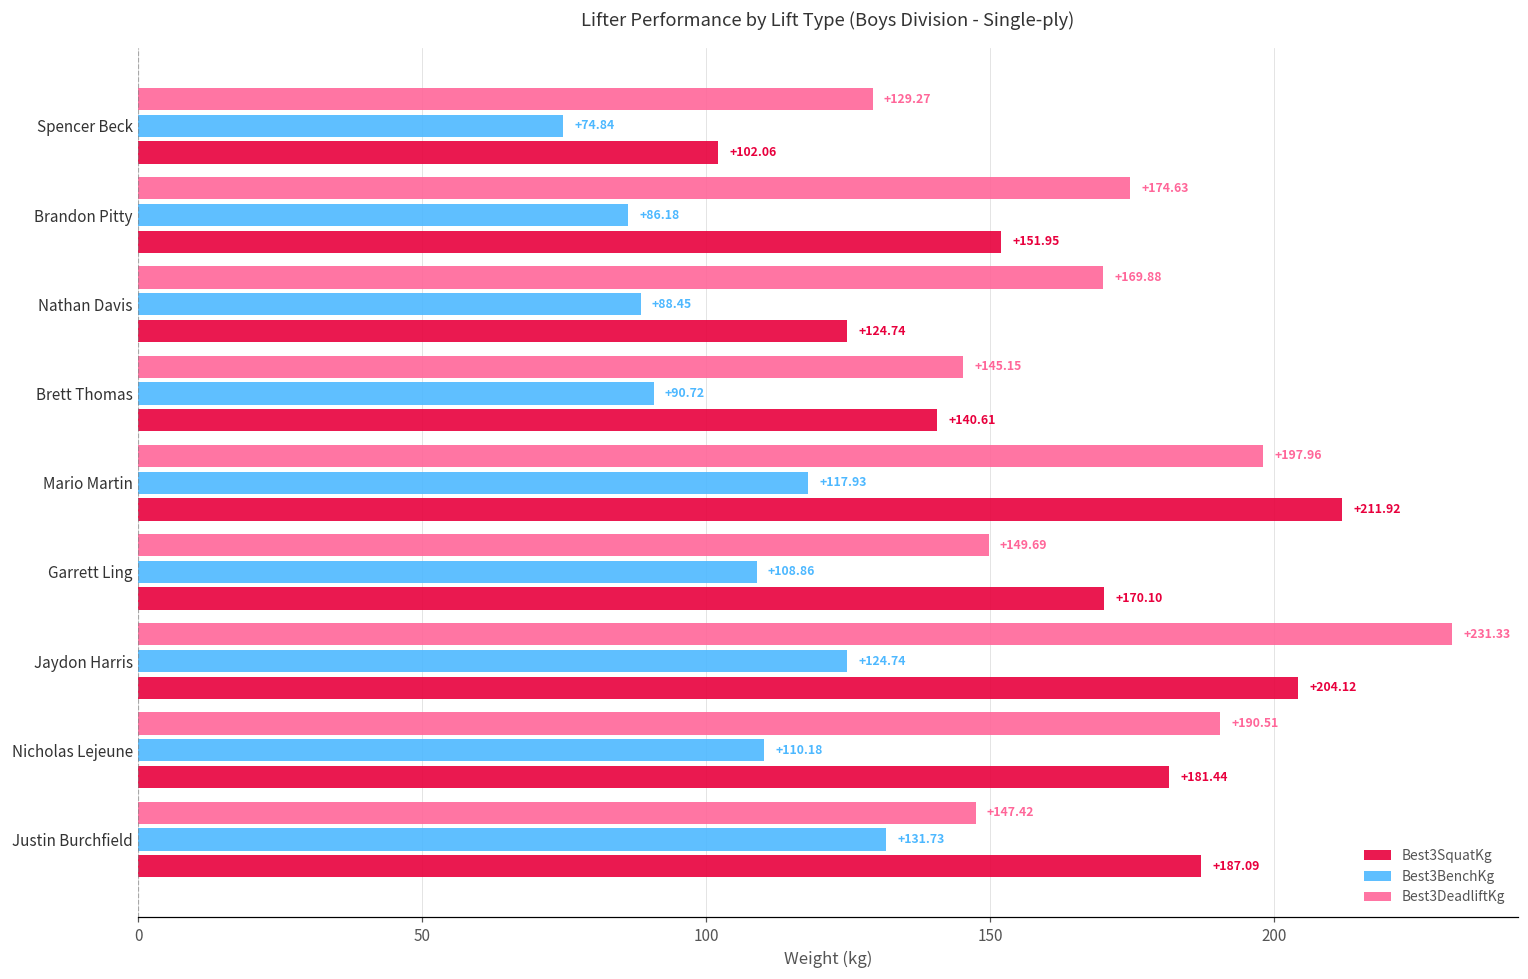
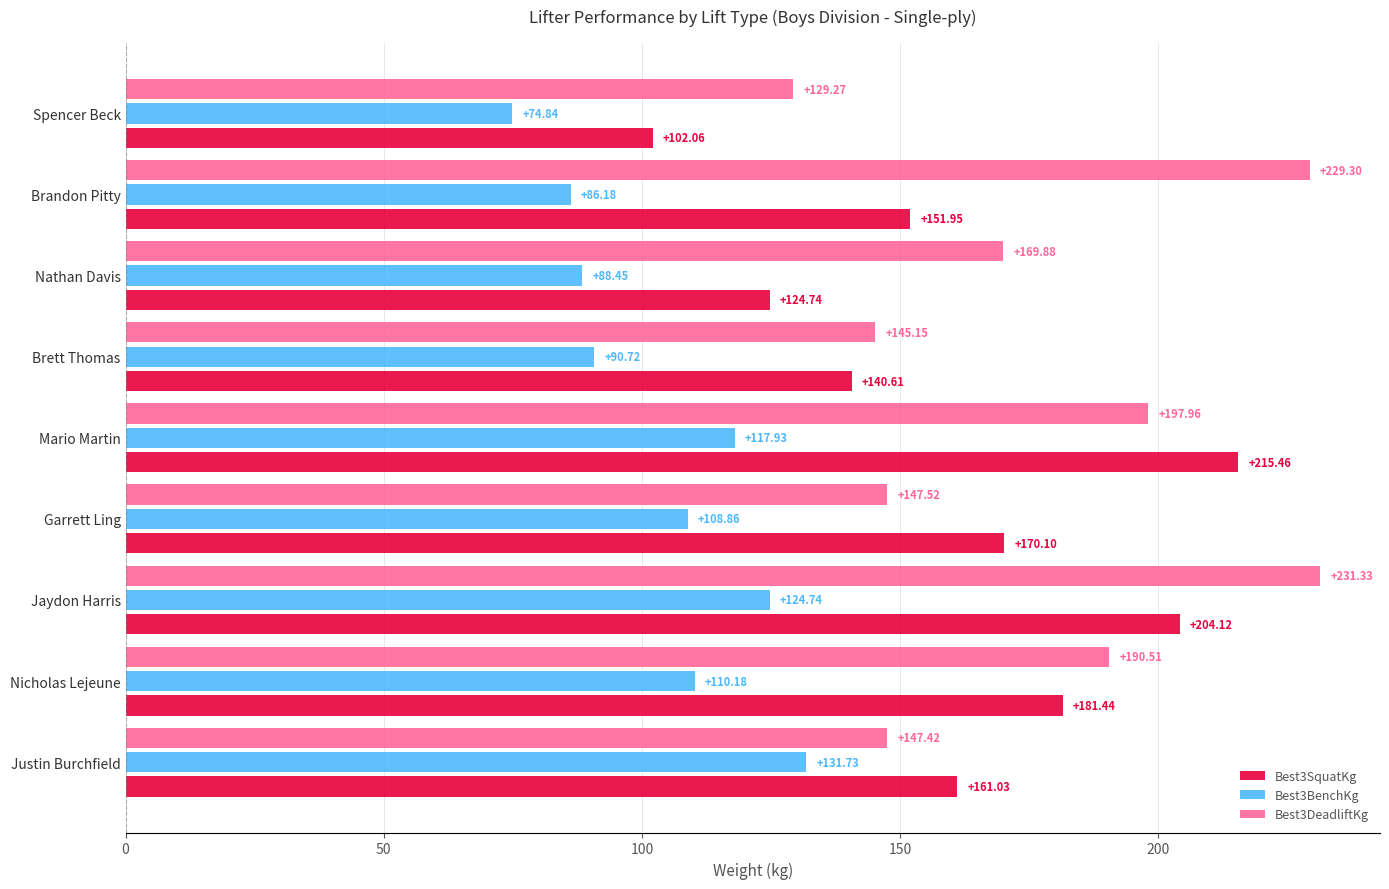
Best3DeadliftKg, Brandon Pitty: +174.63 -> +229.30
Best3SquatKg, Mario Martin: +211.92 -> +215.46
Best3DeadliftKg, Garrett Ling: +149.69 -> +147.52
Best3SquatKg, Justin Burchfield: +187.09 -> +161.03
